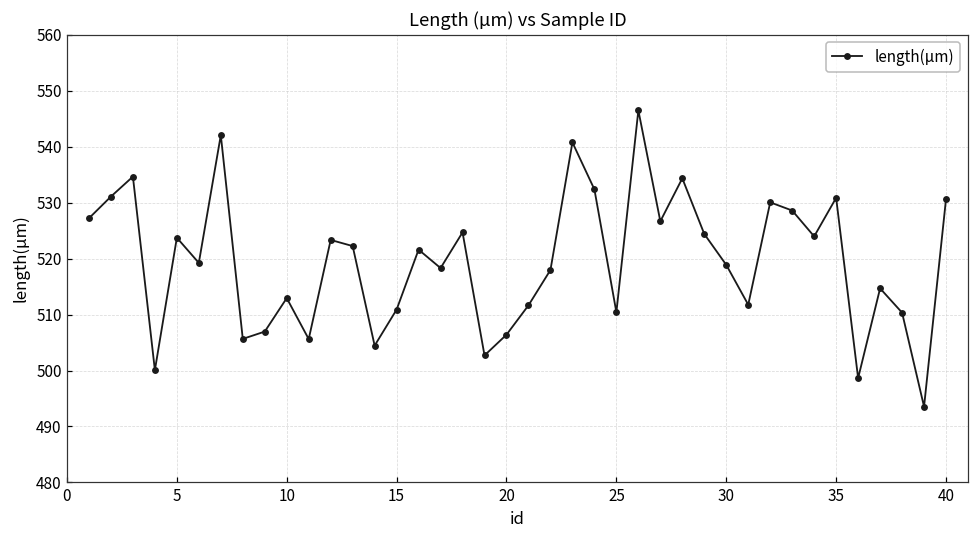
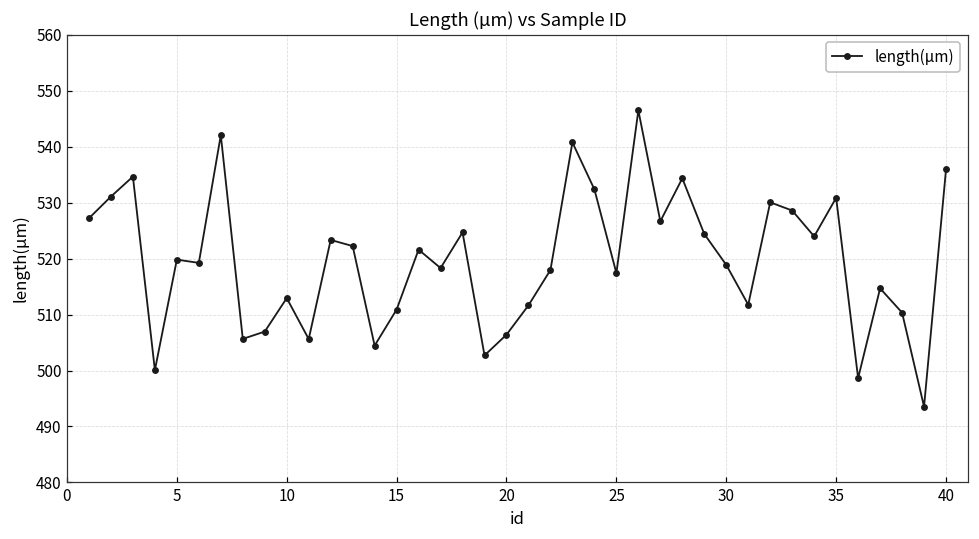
5: 524 -> 520
25: 510 -> 517
40: 531 -> 536
